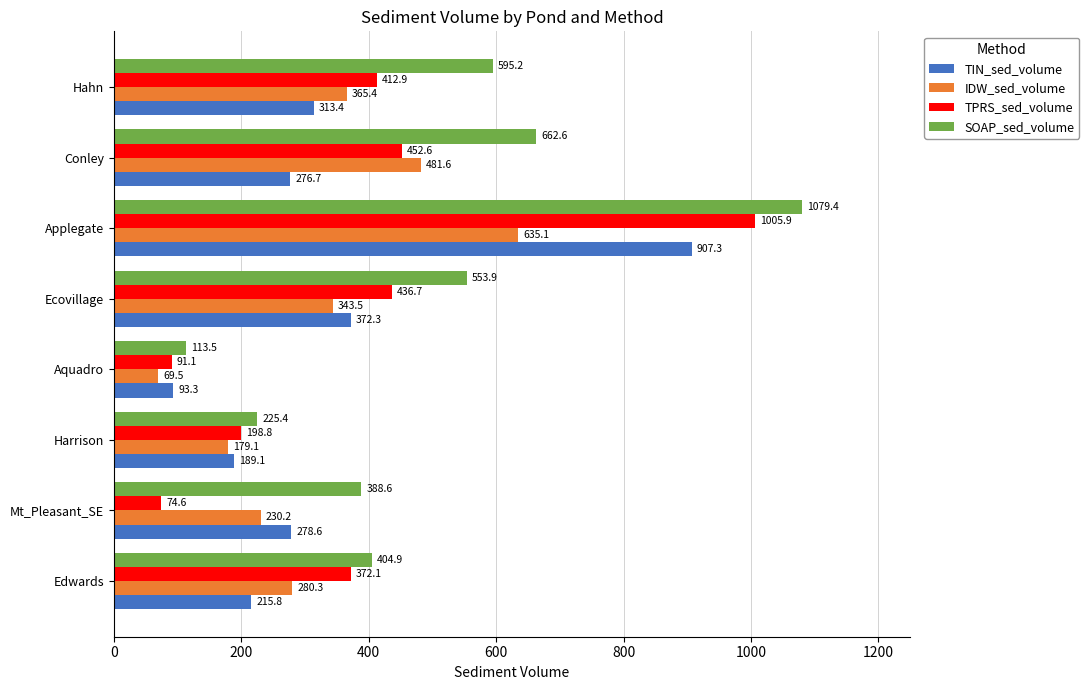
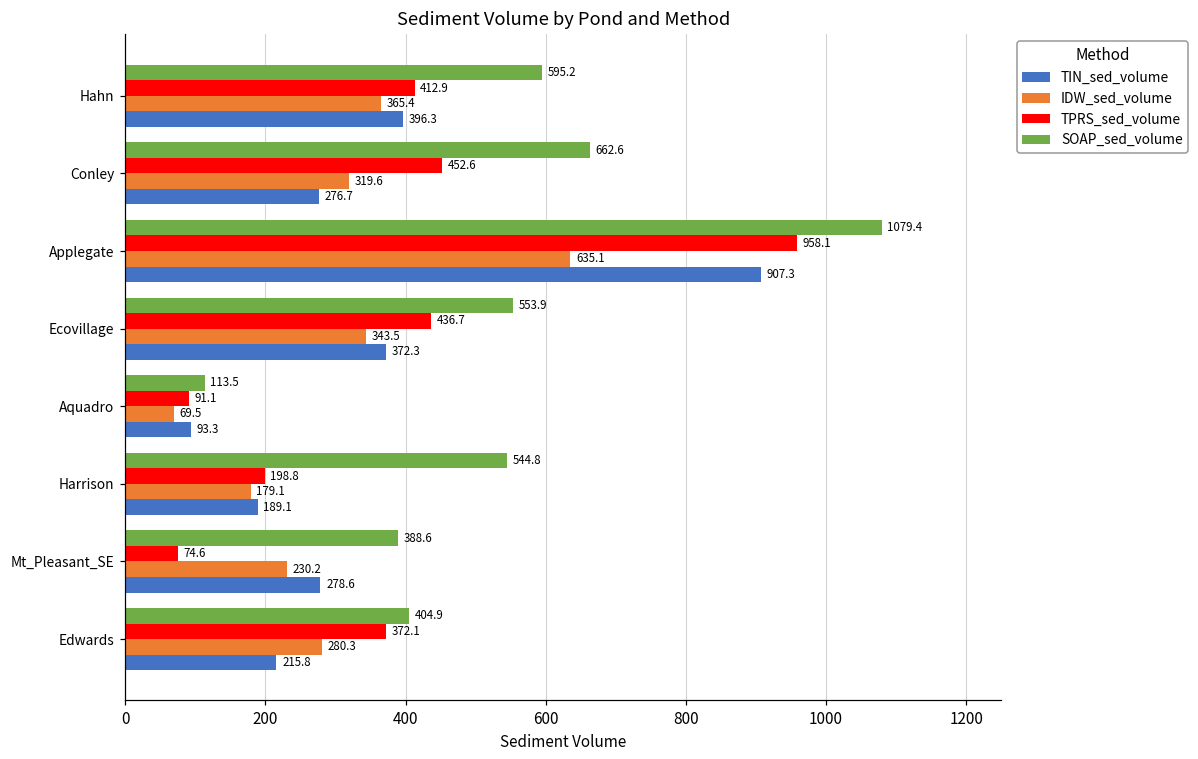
TIN_sed_volume, Hahn: 313.4 -> 396.3
IDW_sed_volume, Conley: 481.6 -> 319.6
TPRS_sed_volume, Applegate: 1005.9 -> 958.1
SOAP_sed_volume, Harrison: 225.4 -> 544.8
